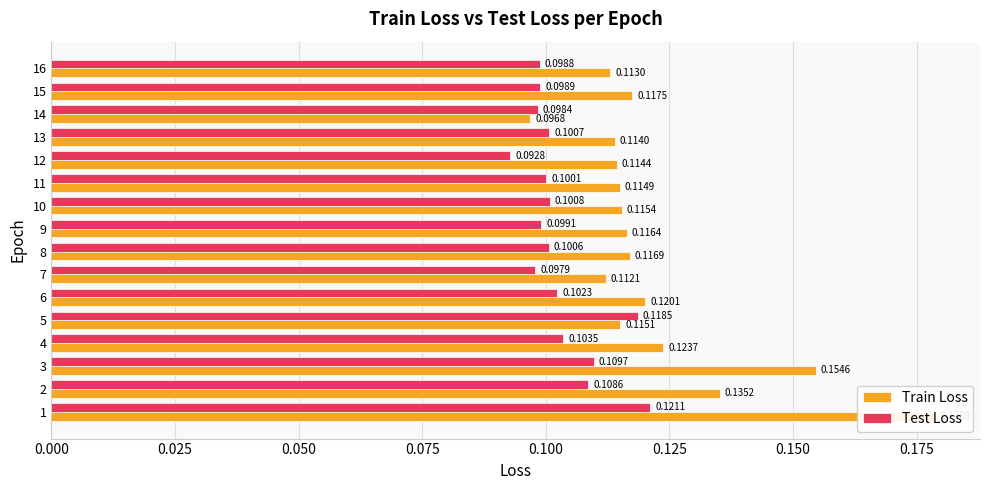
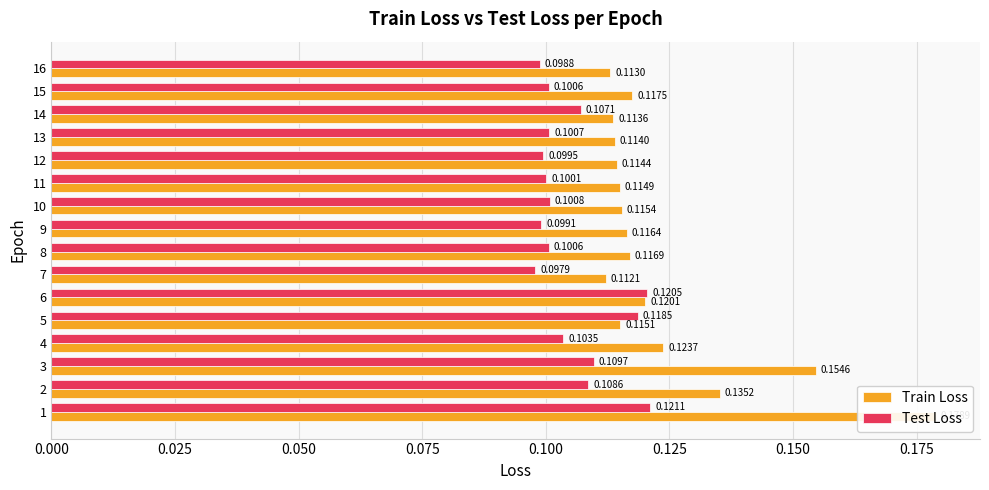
Test Loss, 15: 0.0989 -> 0.1006
Test Loss, 14: 0.0984 -> 0.1071
Train Loss, 14: 0.0968 -> 0.1136
Test Loss, 12: 0.0928 -> 0.0995
Test Loss, 6: 0.1023 -> 0.1205
